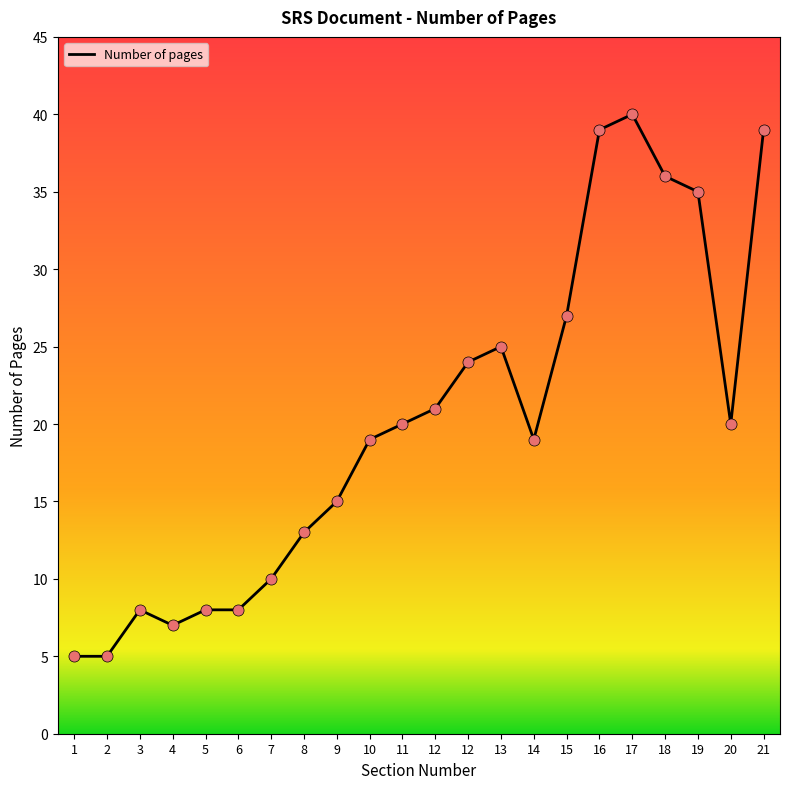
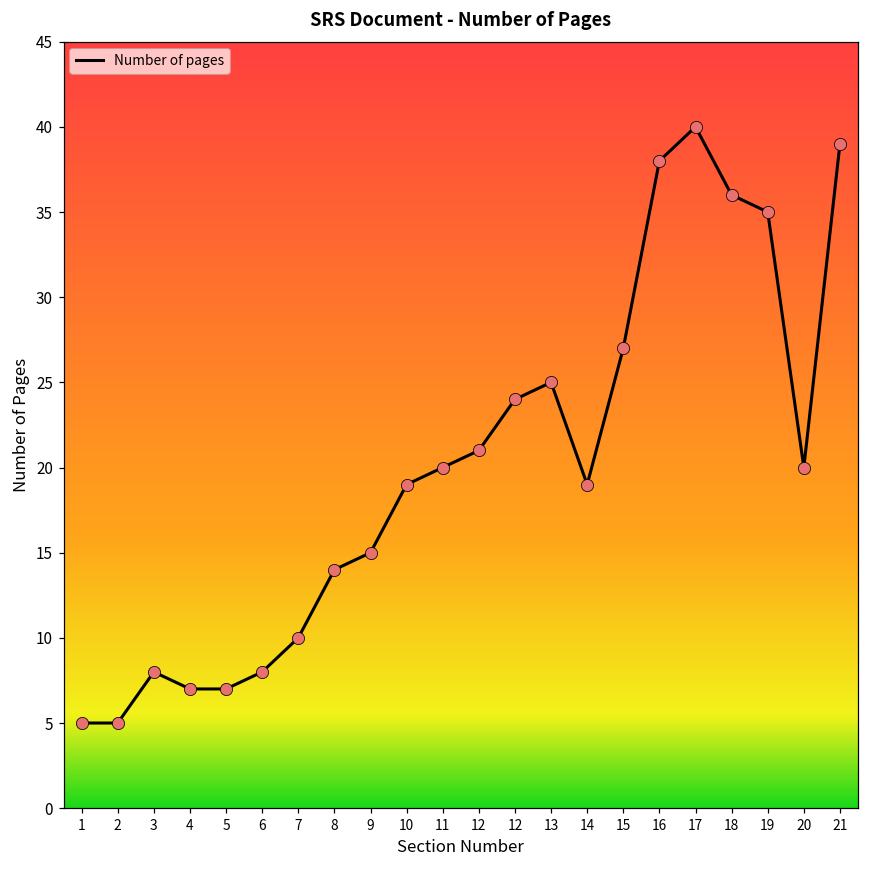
5: 8 -> 7
8: 13 -> 14
16: 39 -> 38
